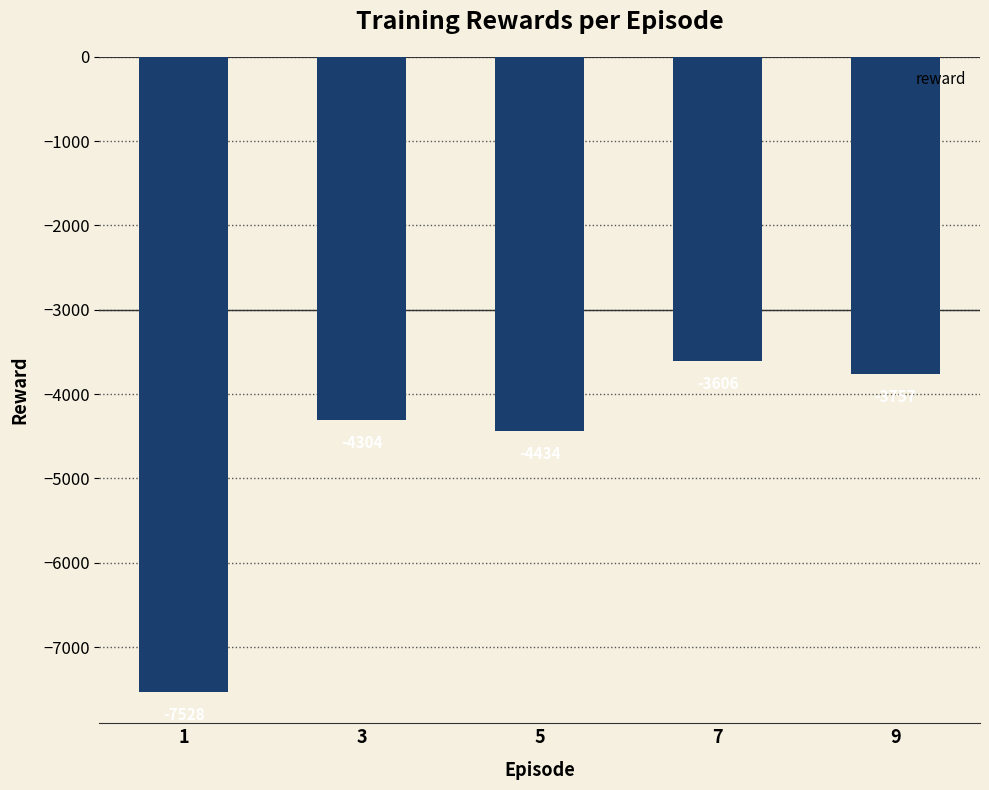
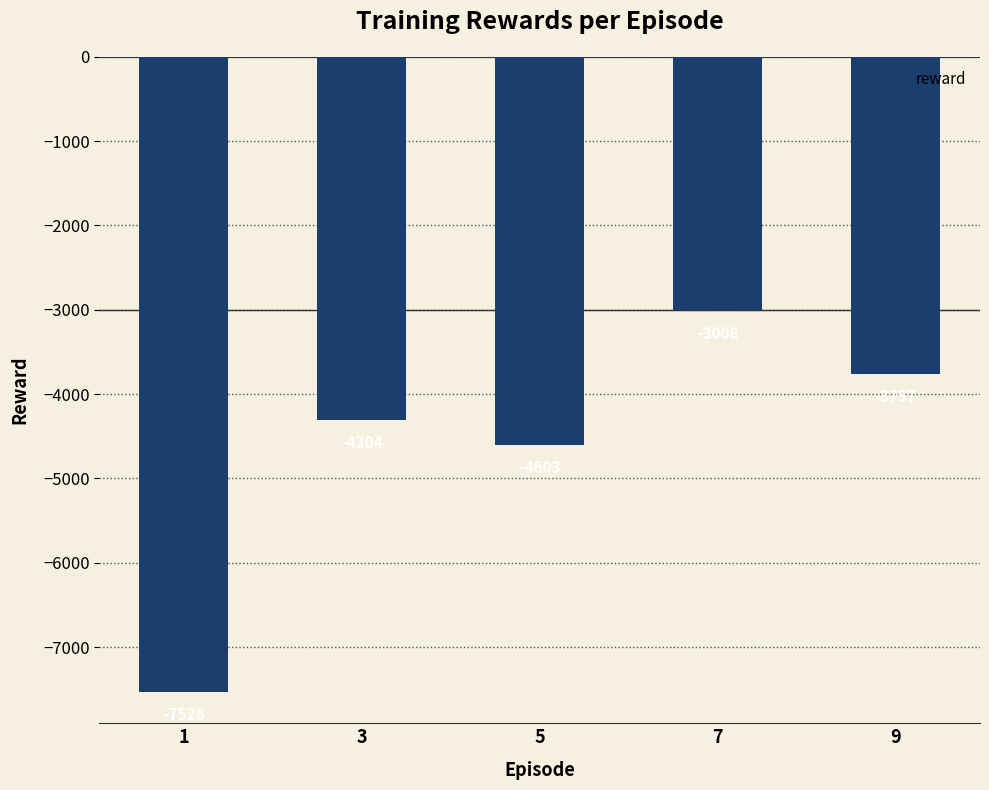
5: -4400 -> -4600
7: -3600 -> -3000
